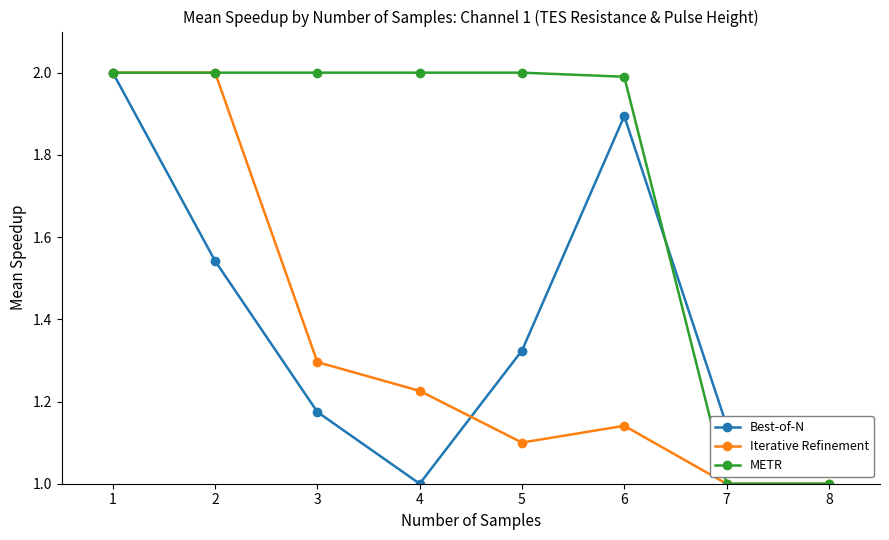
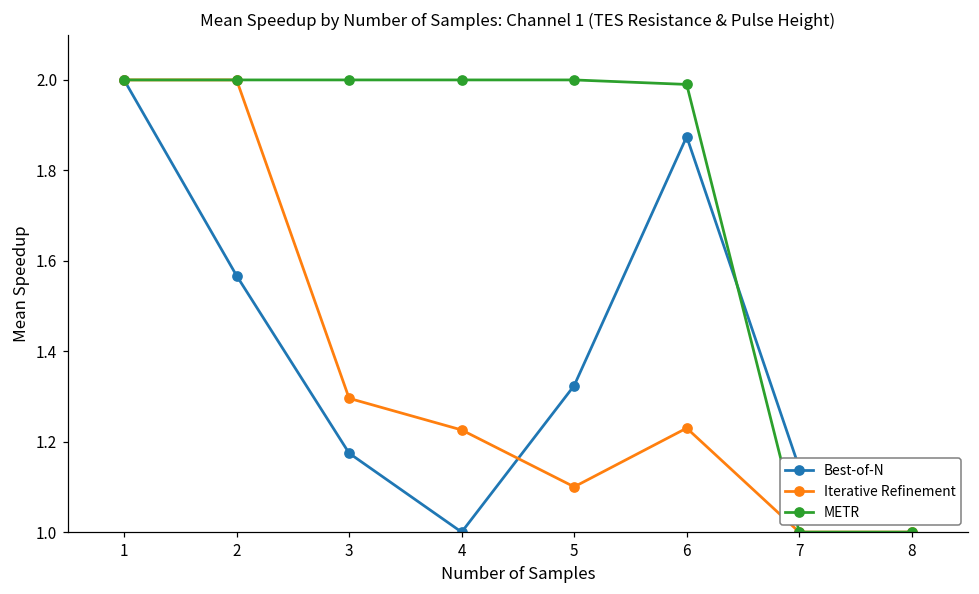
Best-of-N, 2: 1.54 -> 1.57
Best-of-N, 6: 1.89 -> 1.87
Iterative Refinement, 6: 1.14 -> 1.23
